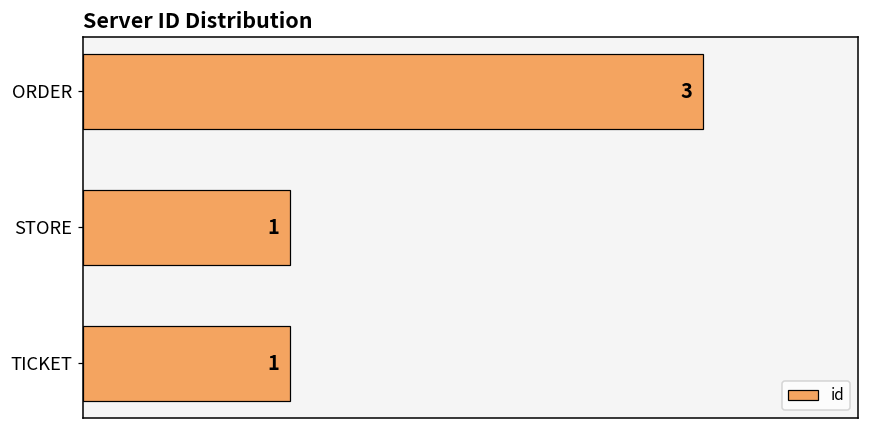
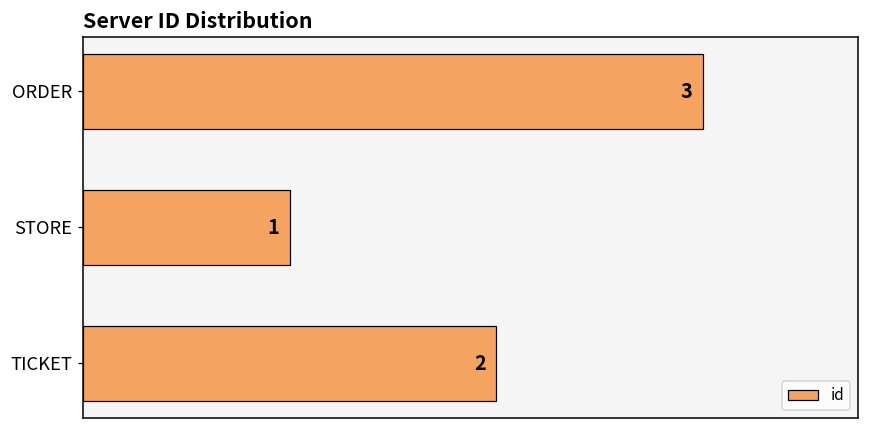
TICKET: 1 -> 2
